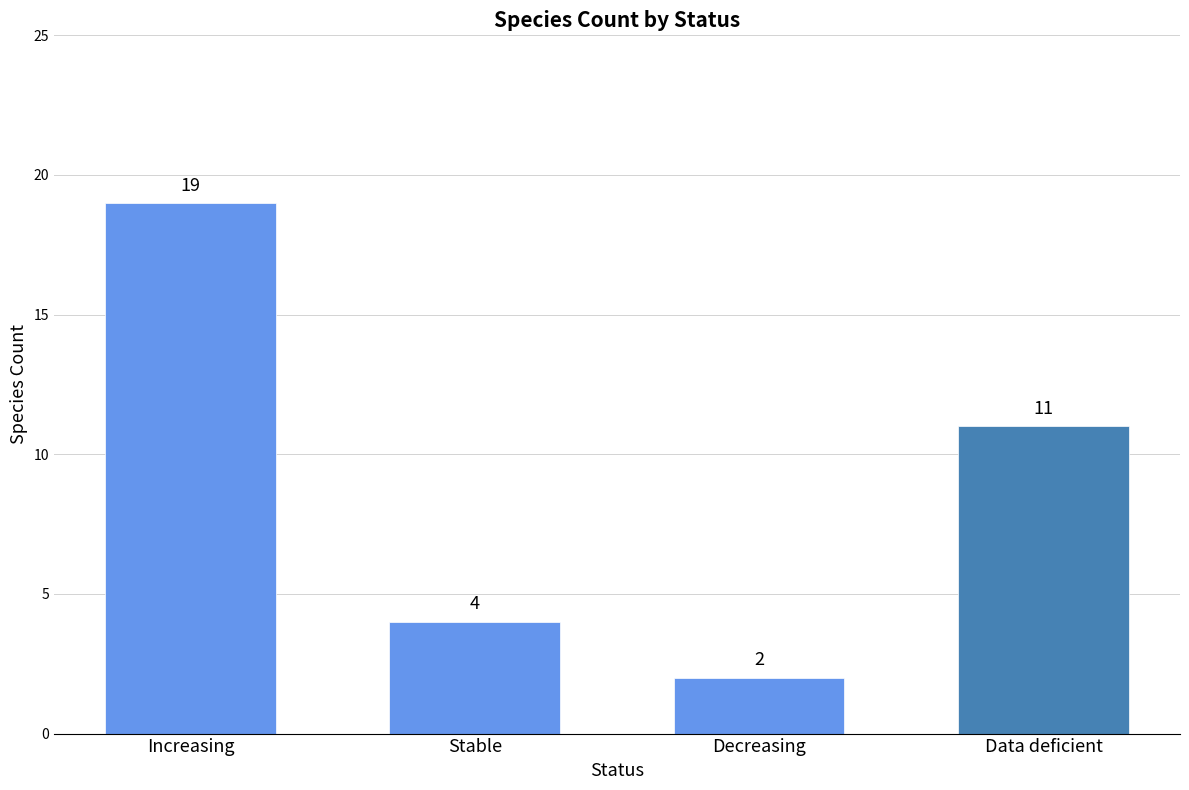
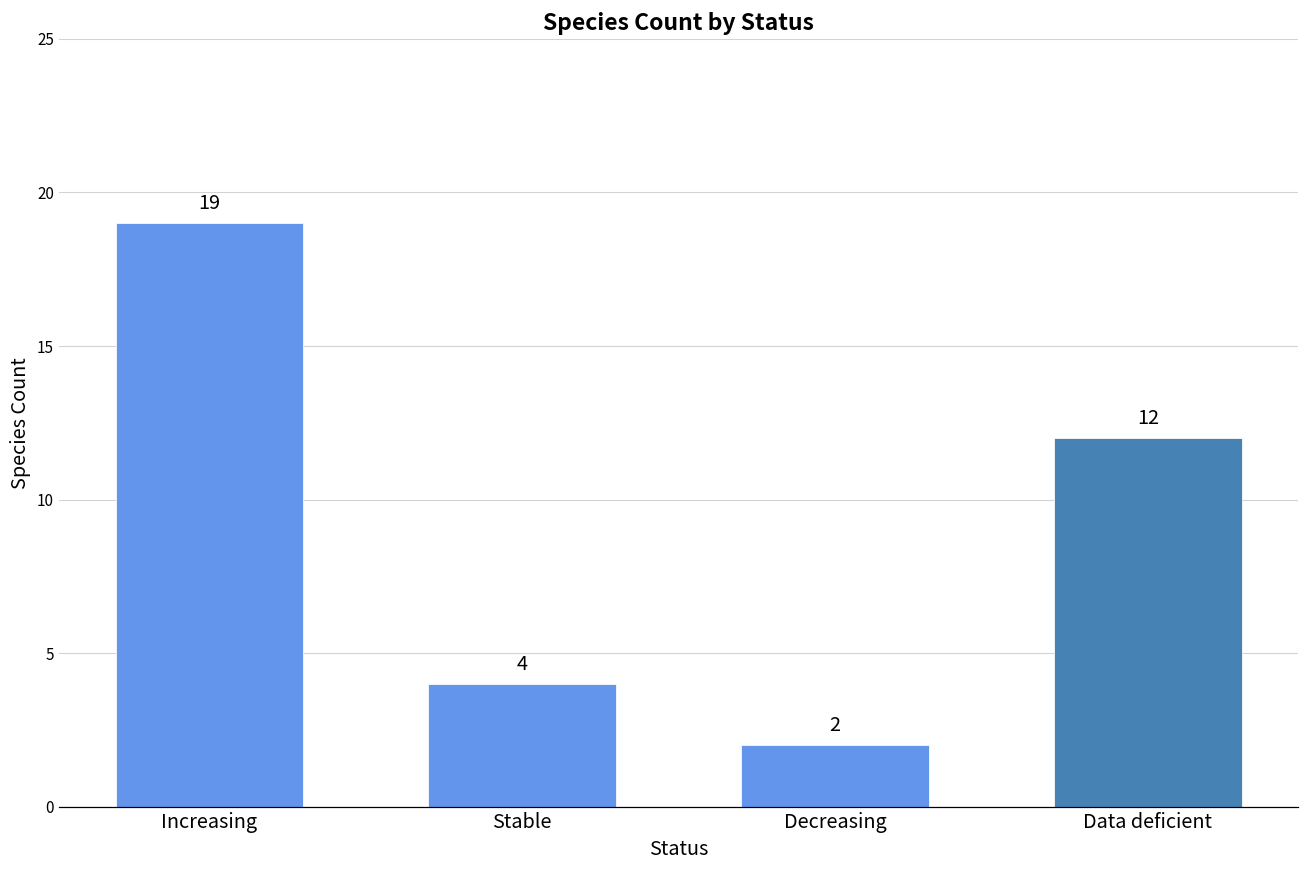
Data deficient: 11 -> 12
